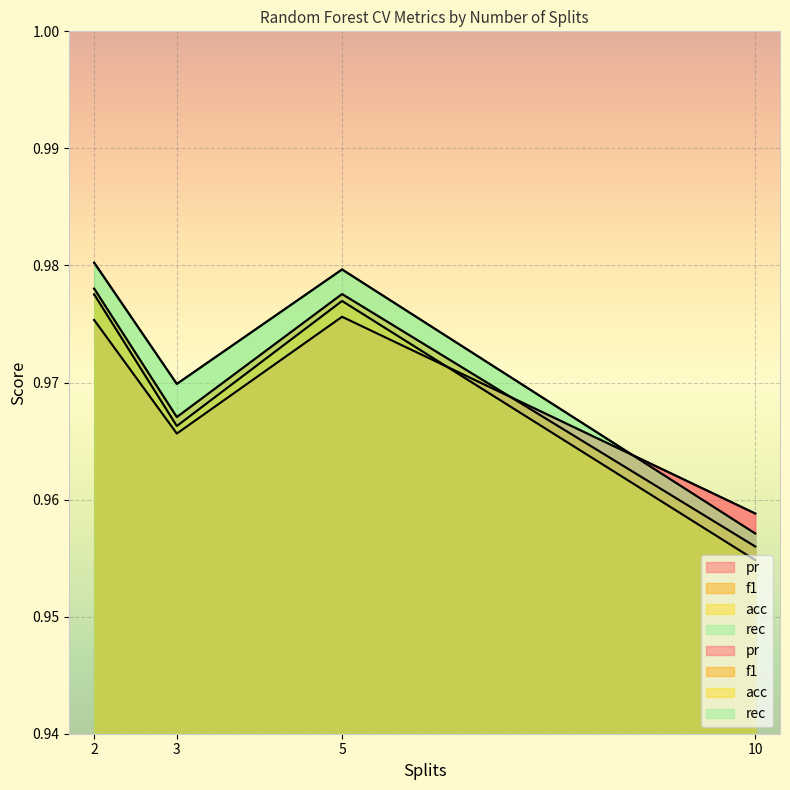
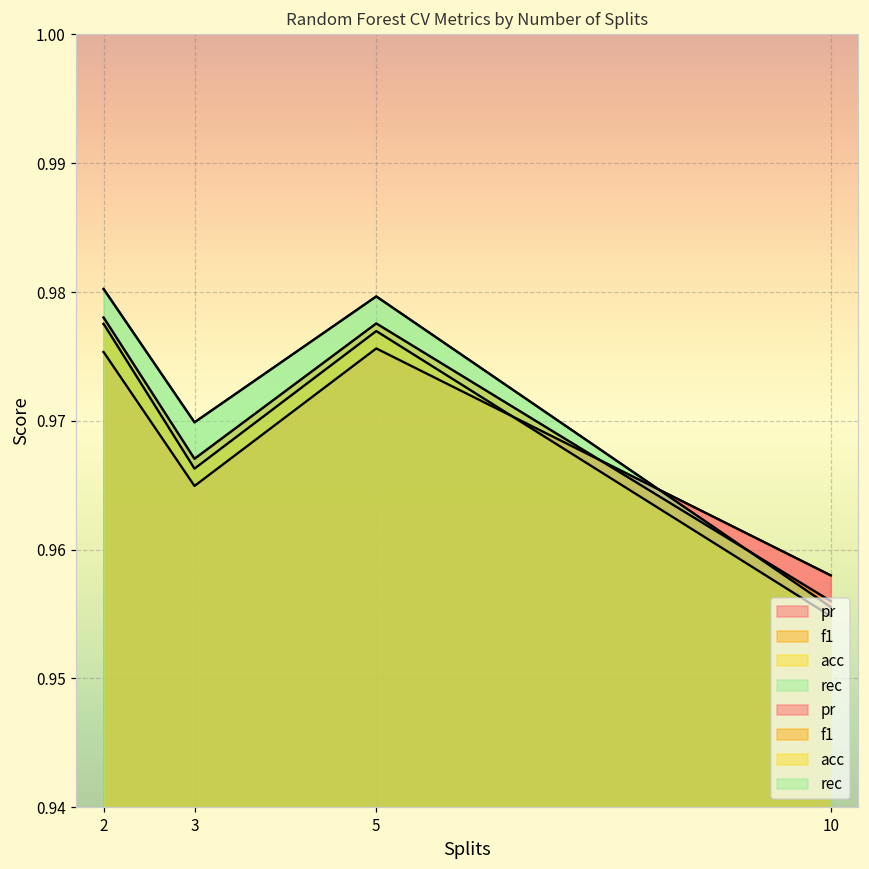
pr, 3: 0.9656 -> 0.9649
pr, 10: 0.9588 -> 0.9580
rec, 10: 0.9571 -> 0.9555
